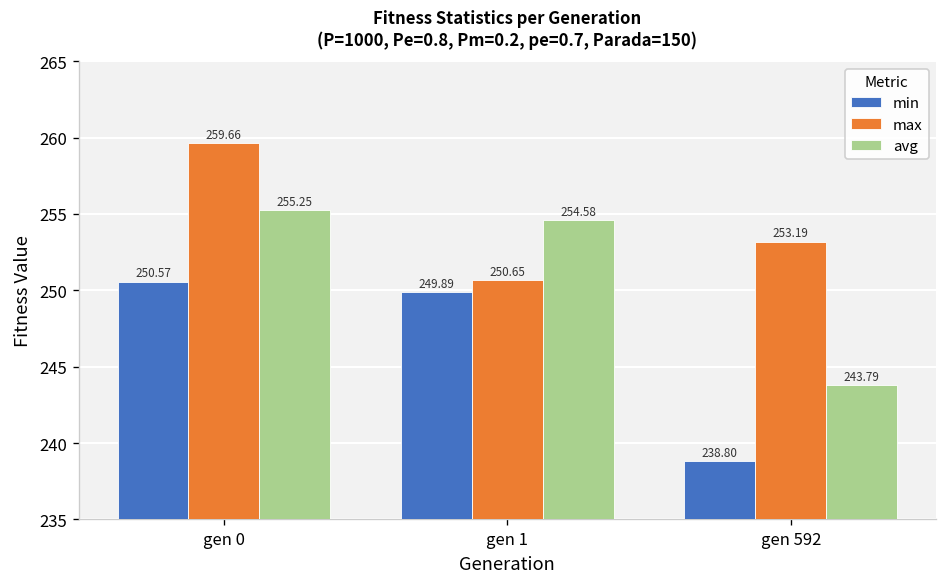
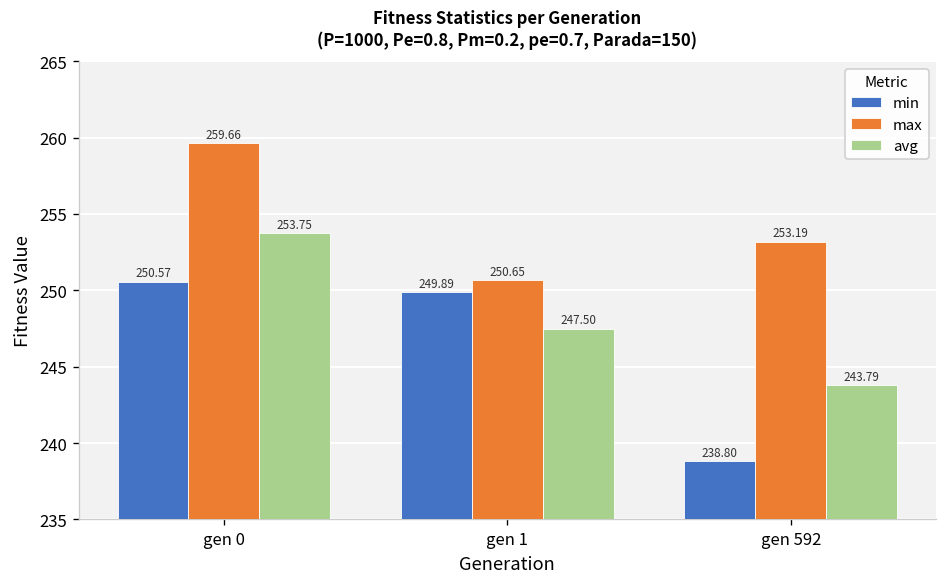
avg, gen 0: 255.25 -> 253.75
avg, gen 1: 254.58 -> 247.50
